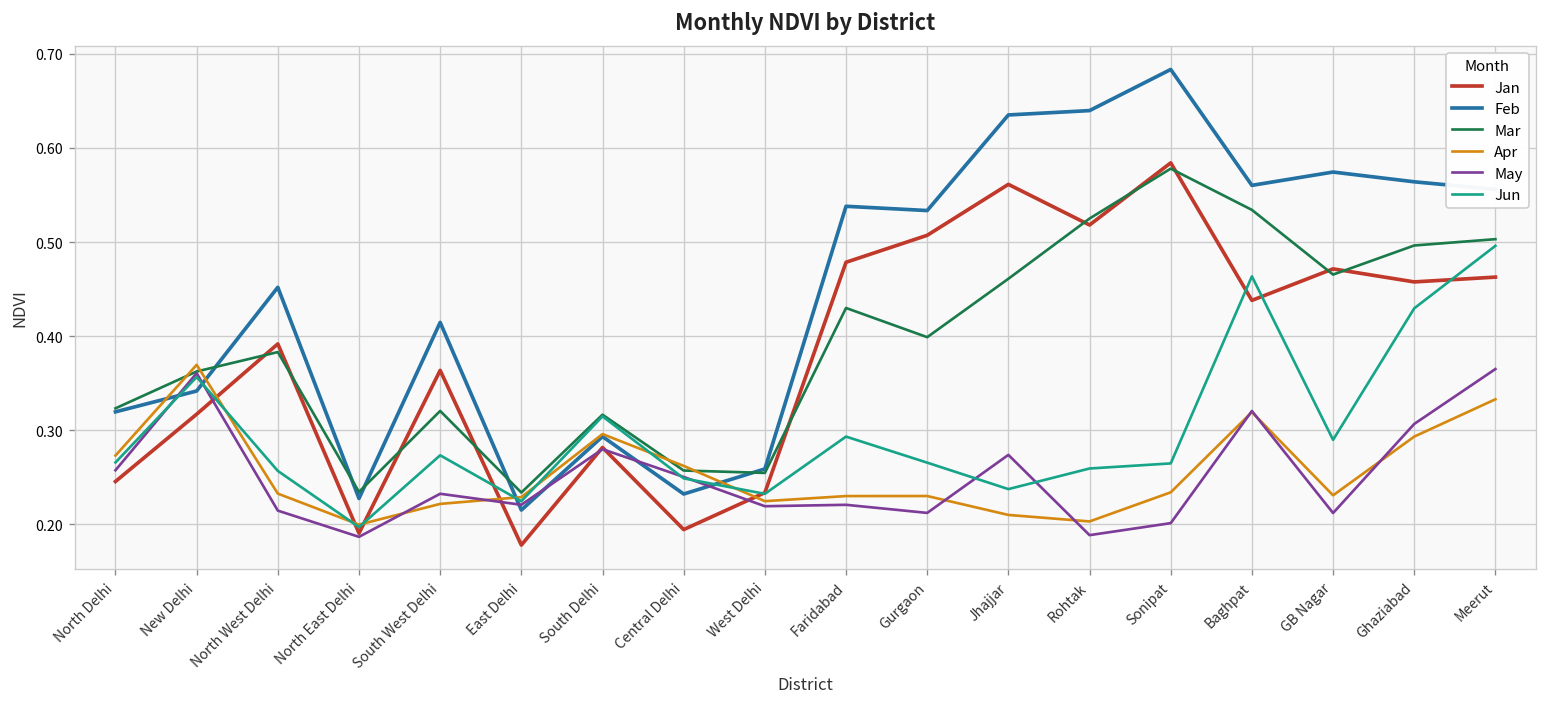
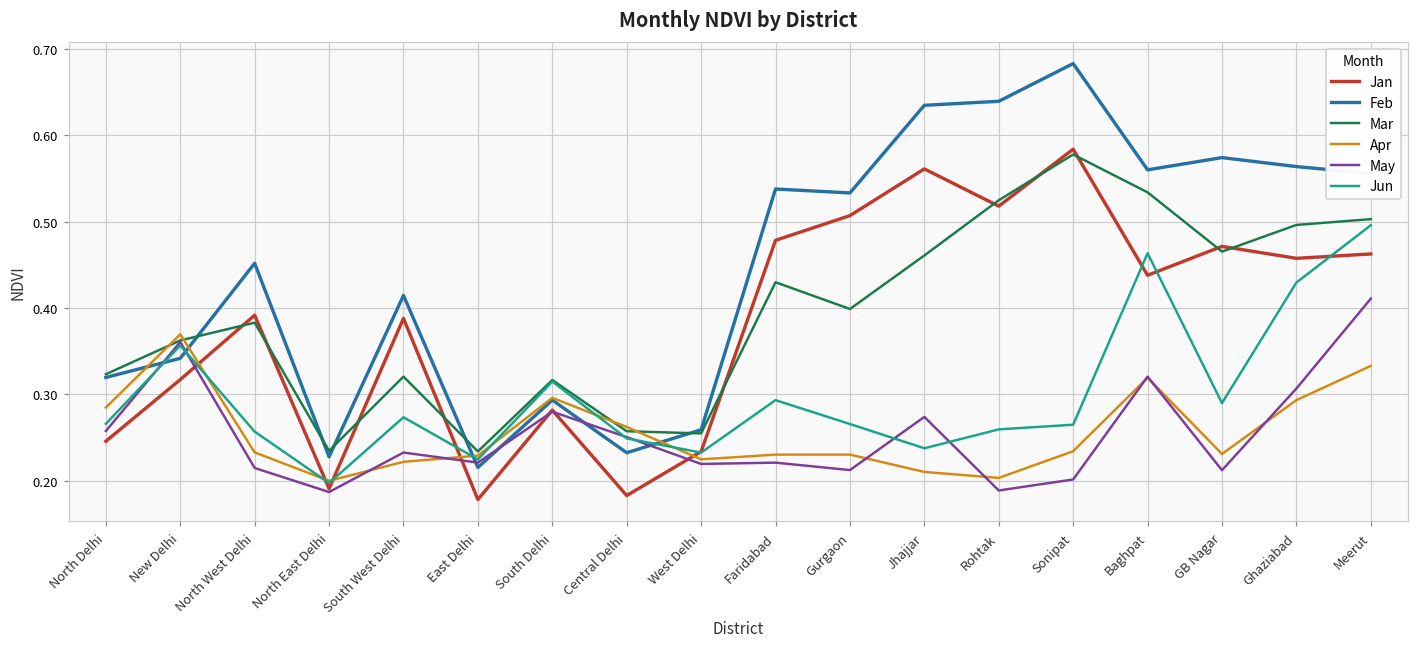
Apr, North Delhi: 0.27 -> 0.28
Jan, South West Delhi: 0.36 -> 0.39
Jan, Central Delhi: 0.19 -> 0.18
May, Meerut: 0.37 -> 0.41
